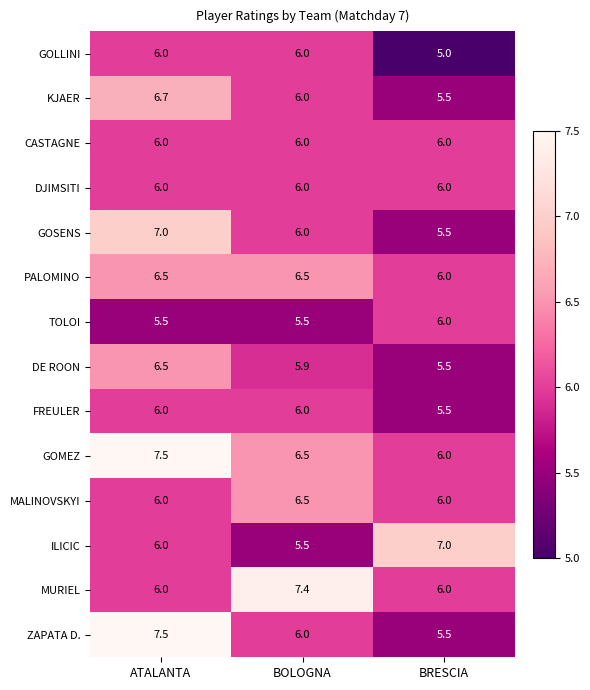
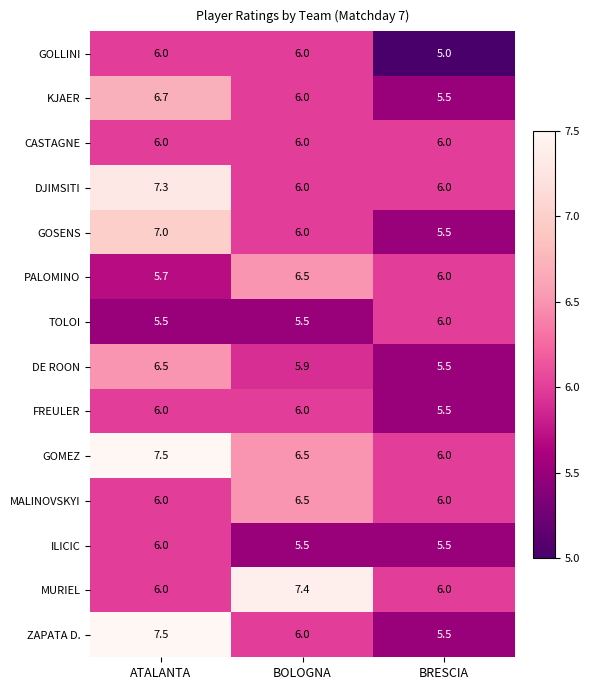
DJIMSITI, ATALANTA: 6.0 -> 7.3
PALOMINO, ATALANTA: 6.5 -> 5.7
ILICIC, BRESCIA: 7.0 -> 5.5
